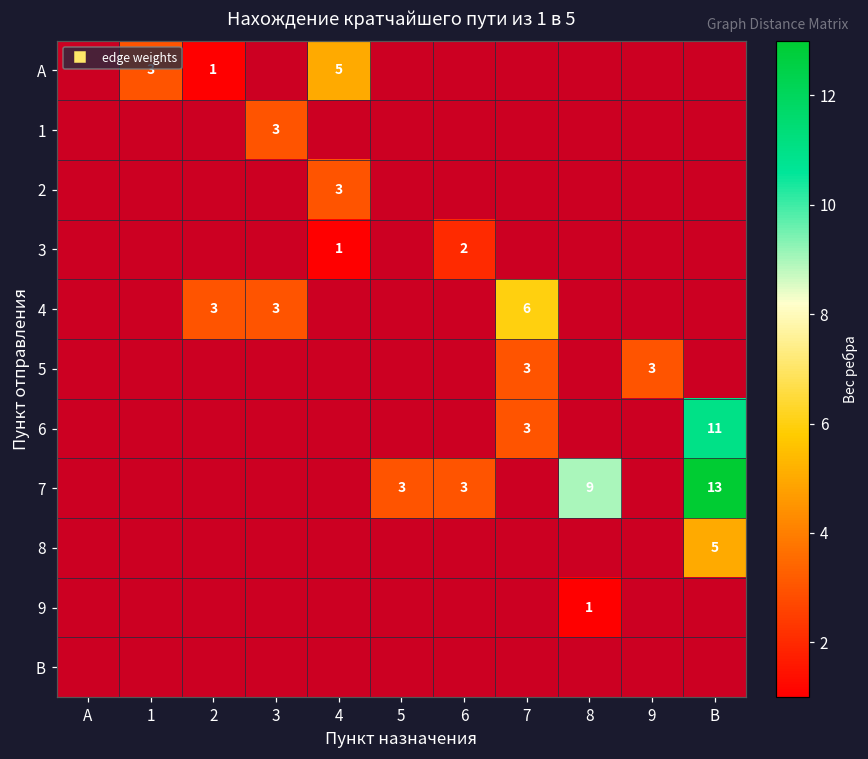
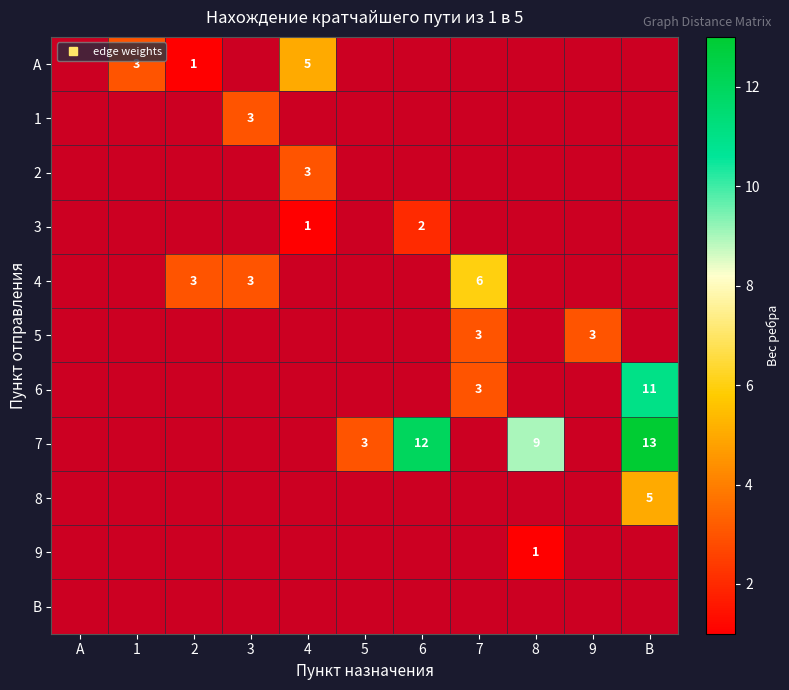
7, 6: 3 -> 12
